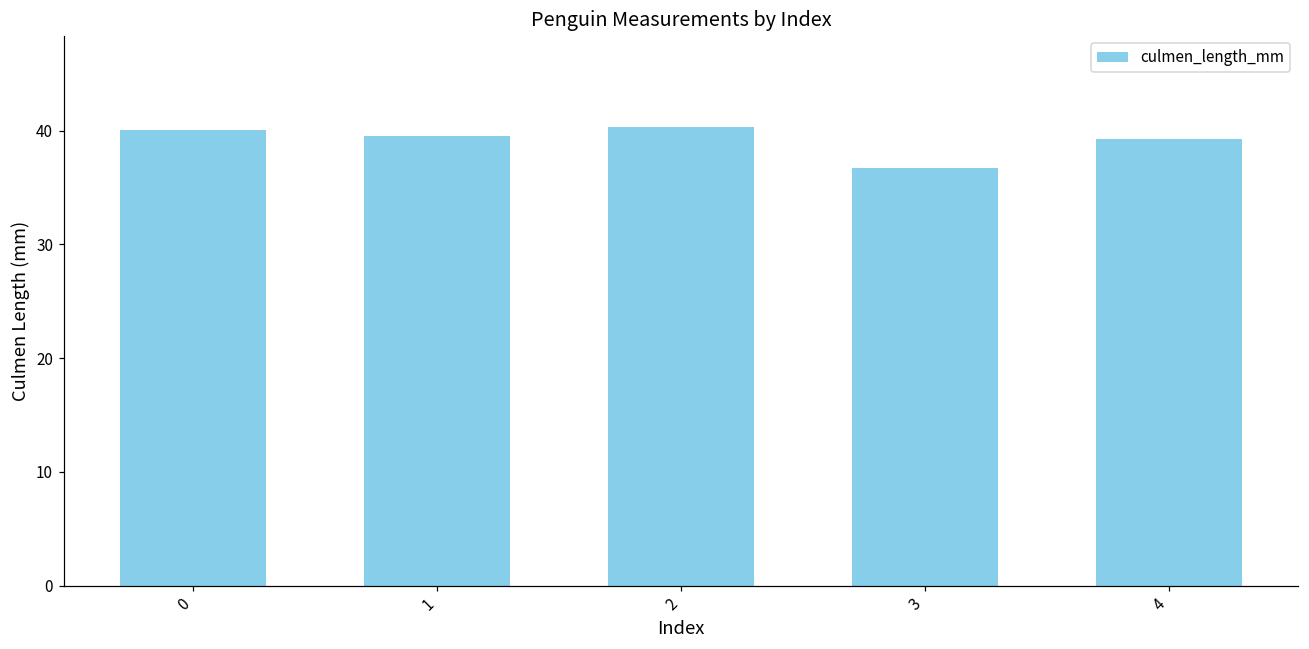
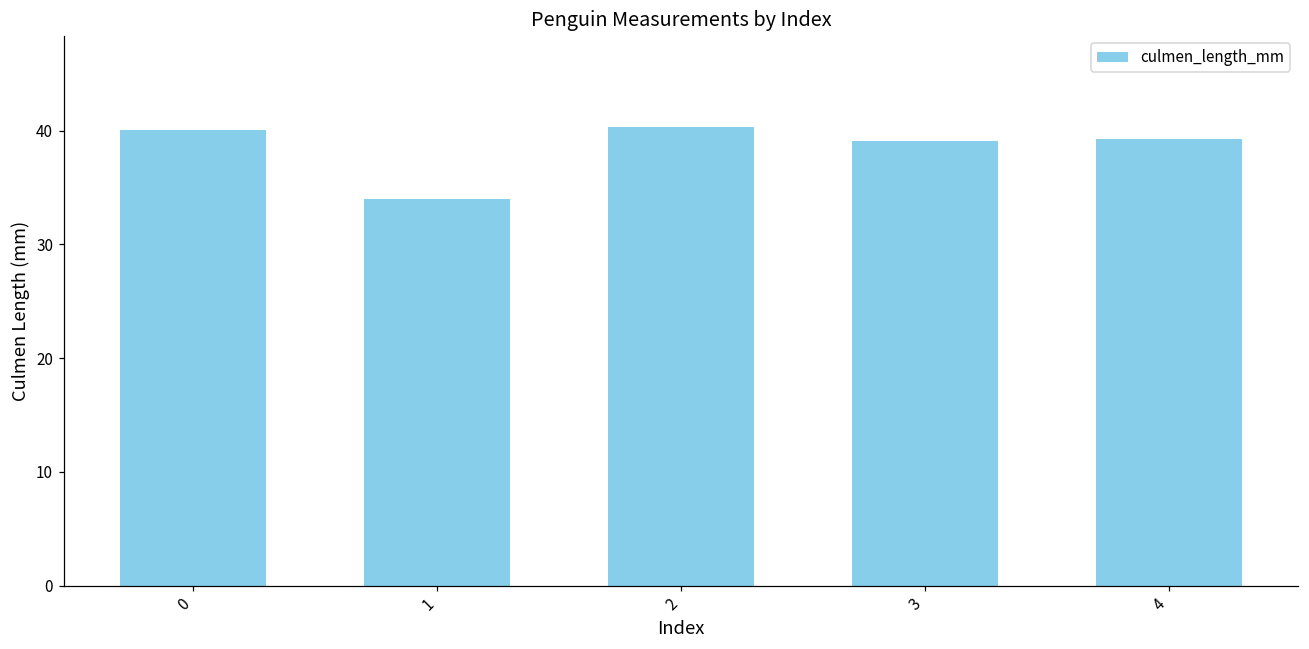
1: 39.5 -> 34.0
3: 36.7 -> 39.1
